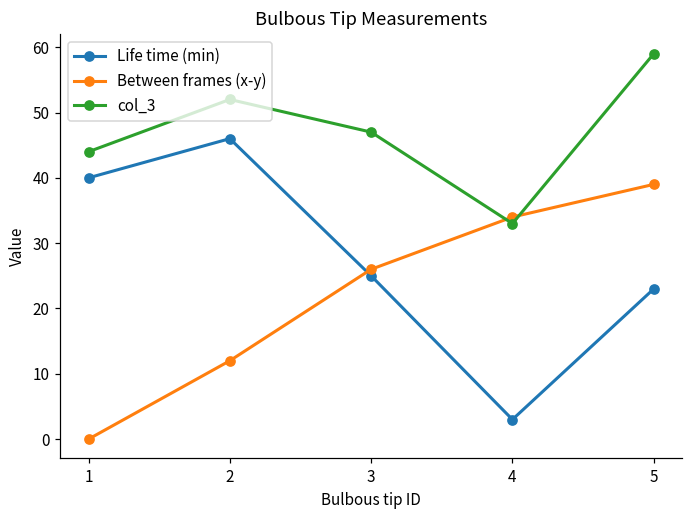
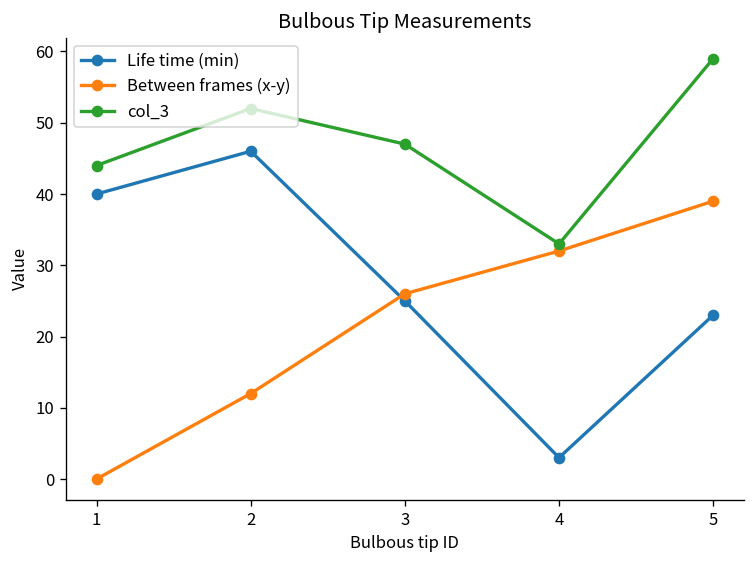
Between frames (x-y), 4: 34 -> 32
